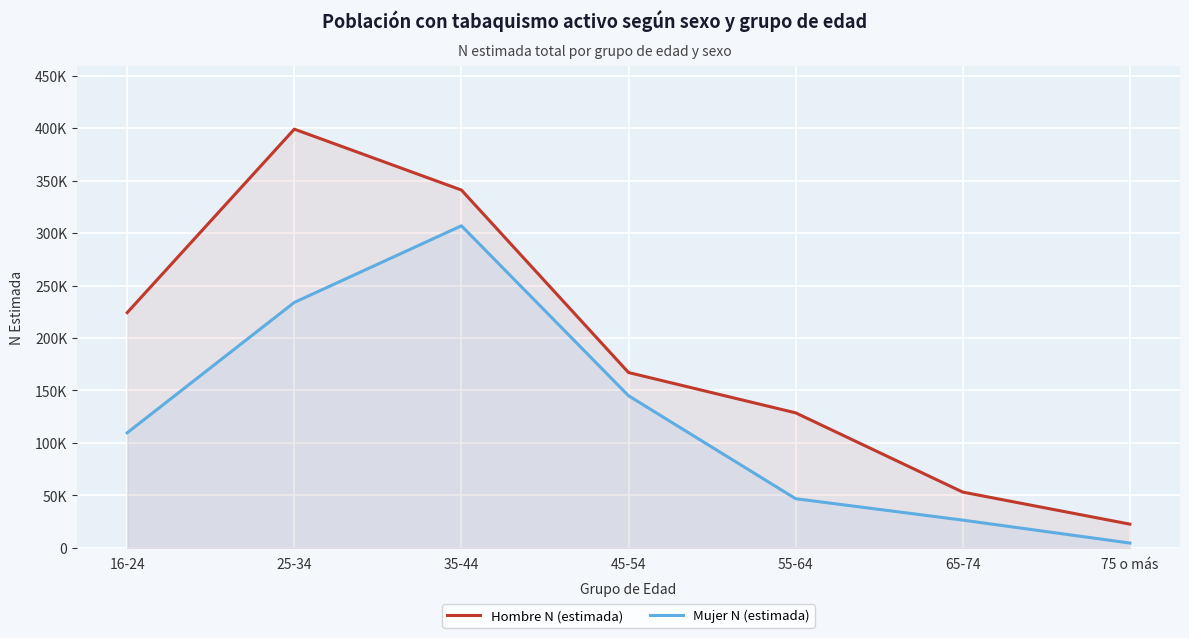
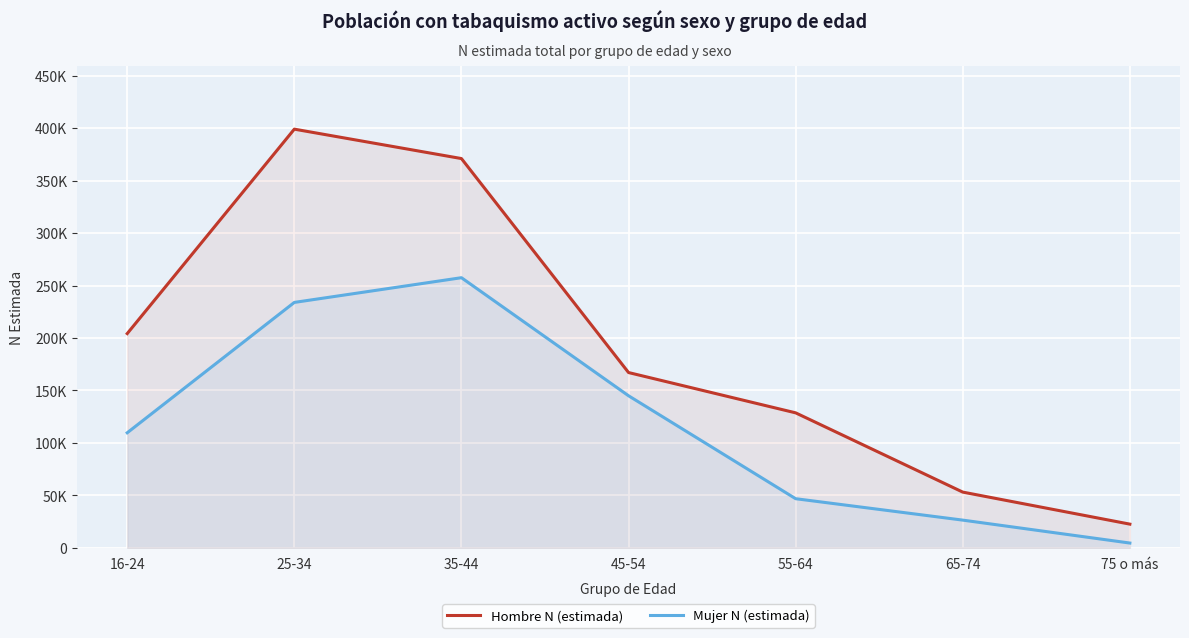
Hombre N (estimada), 16-24: 224000 -> 204000
Hombre N (estimada), 35-44: 341000 -> 371000
Mujer N (estimada), 35-44: 307000 -> 257000
